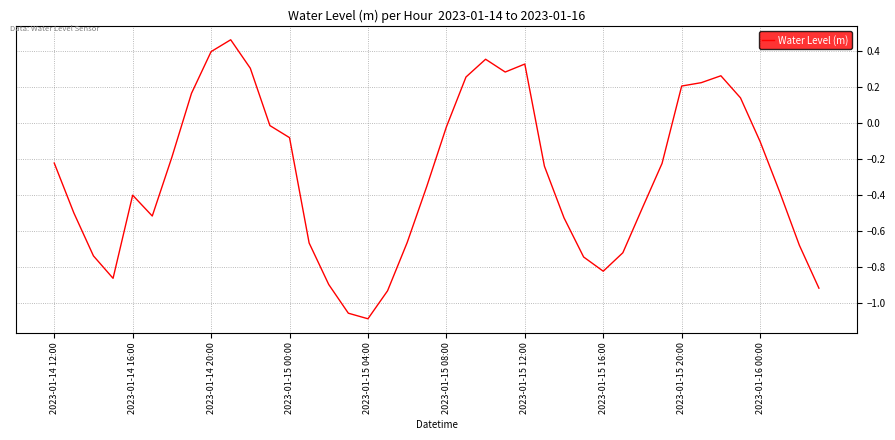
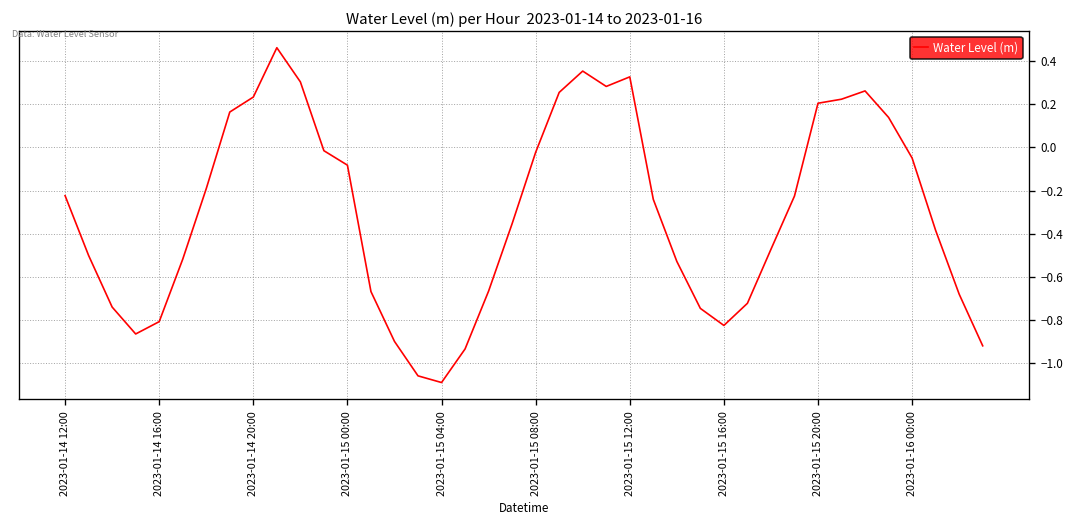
2023-01-14 16:00: -0.40 -> -0.81
2023-01-14 20:00: 0.40 -> 0.23
2023-01-16 00:00: -0.10 -> -0.05
